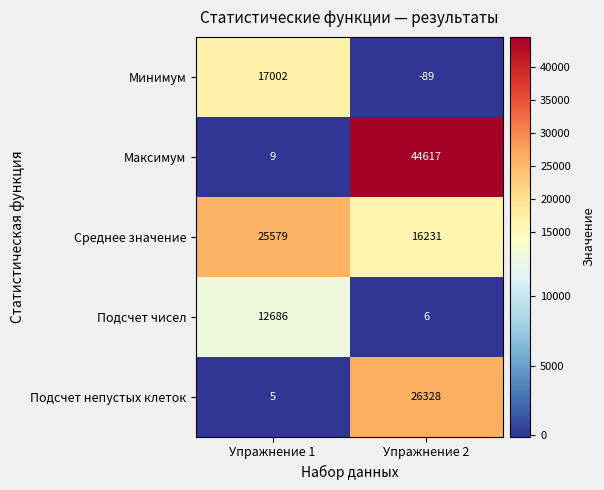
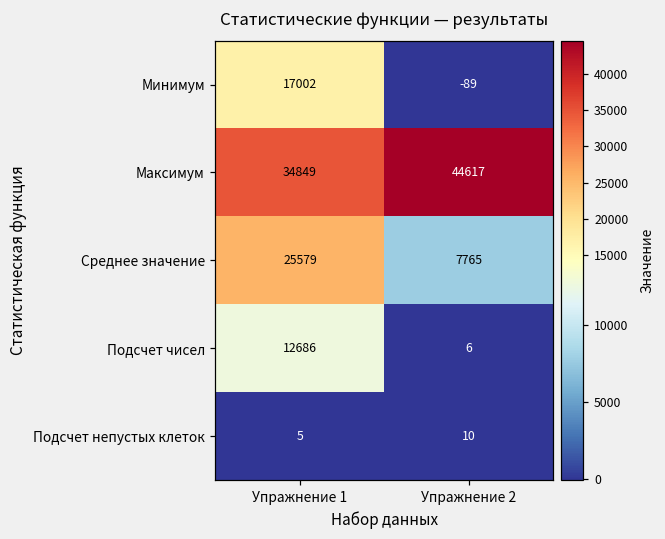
Максимум, Упражнение 1: 9 -> 34849
Среднее значение, Упражнение 2: 16231 -> 7765
Подсчет непустых клеток, Упражнение 2: 26328 -> 10
